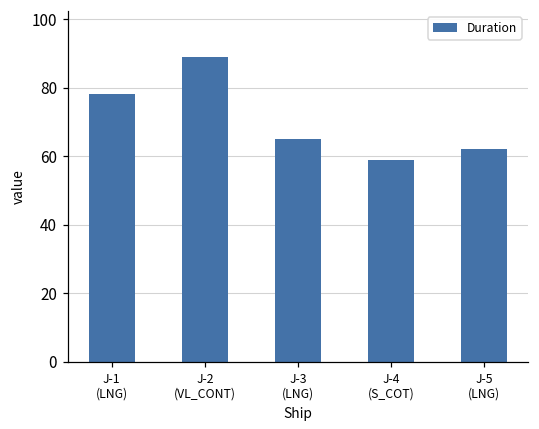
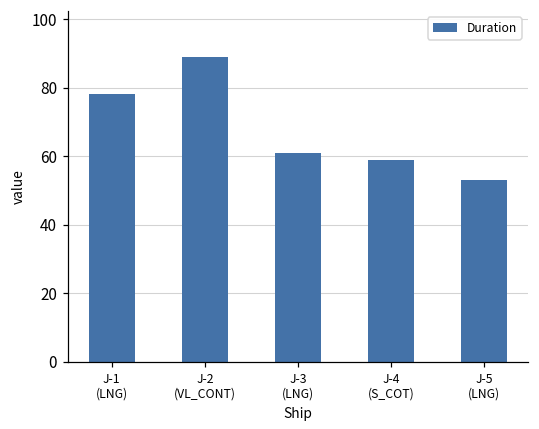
J-3 (LNG): 65 -> 61
J-5 (LNG): 62 -> 53
